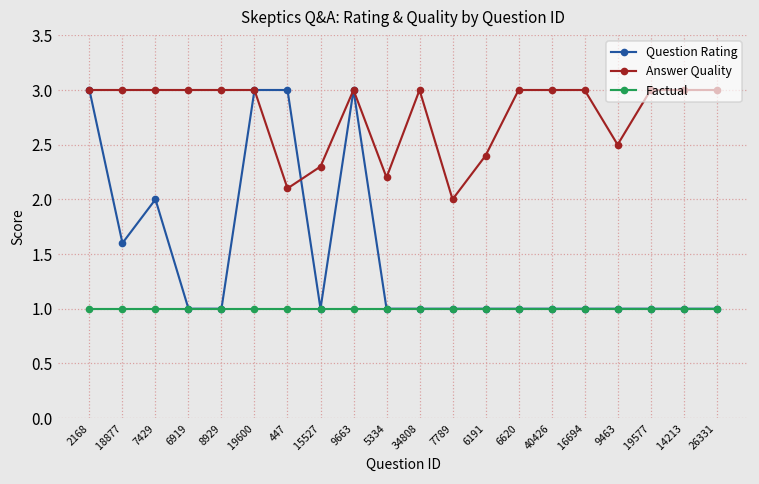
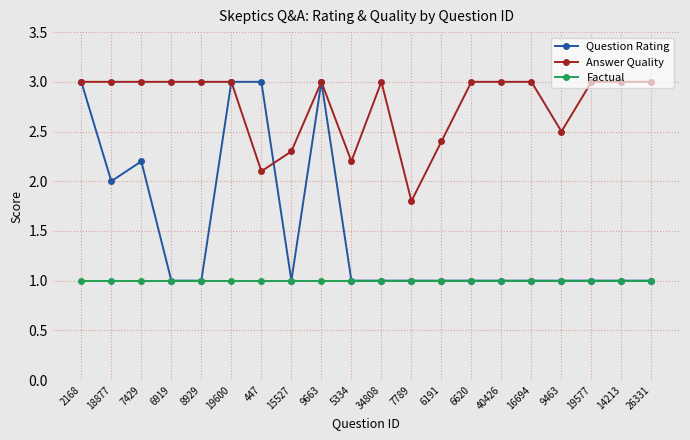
Question Rating, 18877: 1.6 -> 2.0
Question Rating, 7429: 2.0 -> 2.2
Answer Quality, 7789: 2.0 -> 1.8
